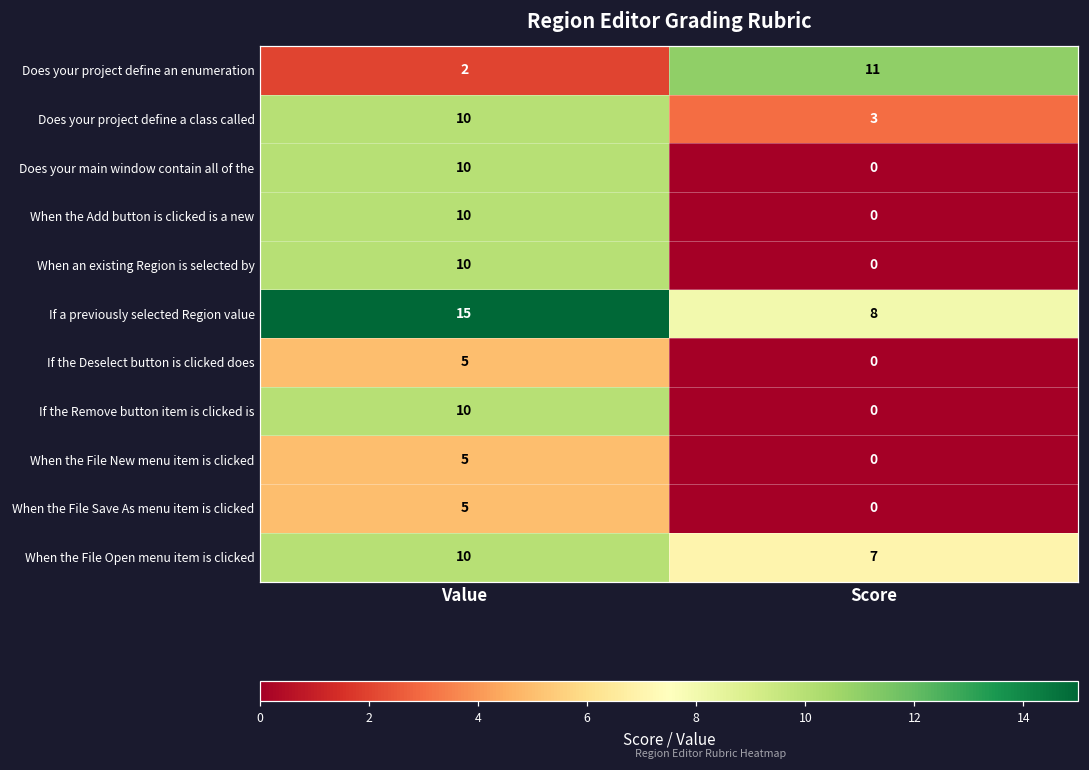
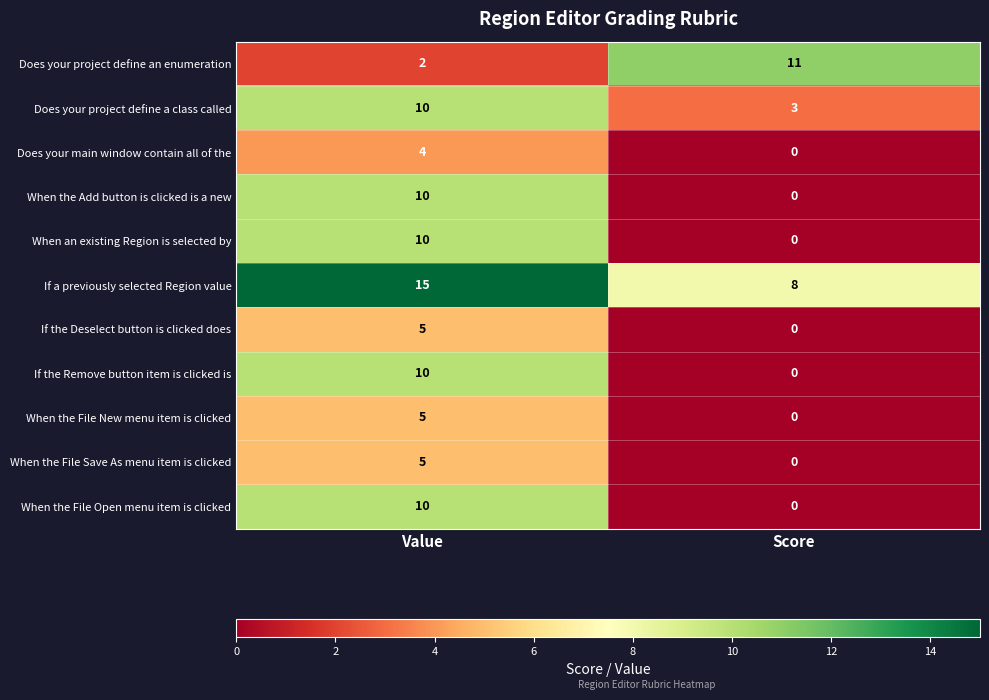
Does your main window contain all of the, Value: 10 -> 4
When the File Open menu item is clicked, Score: 7 -> 0
